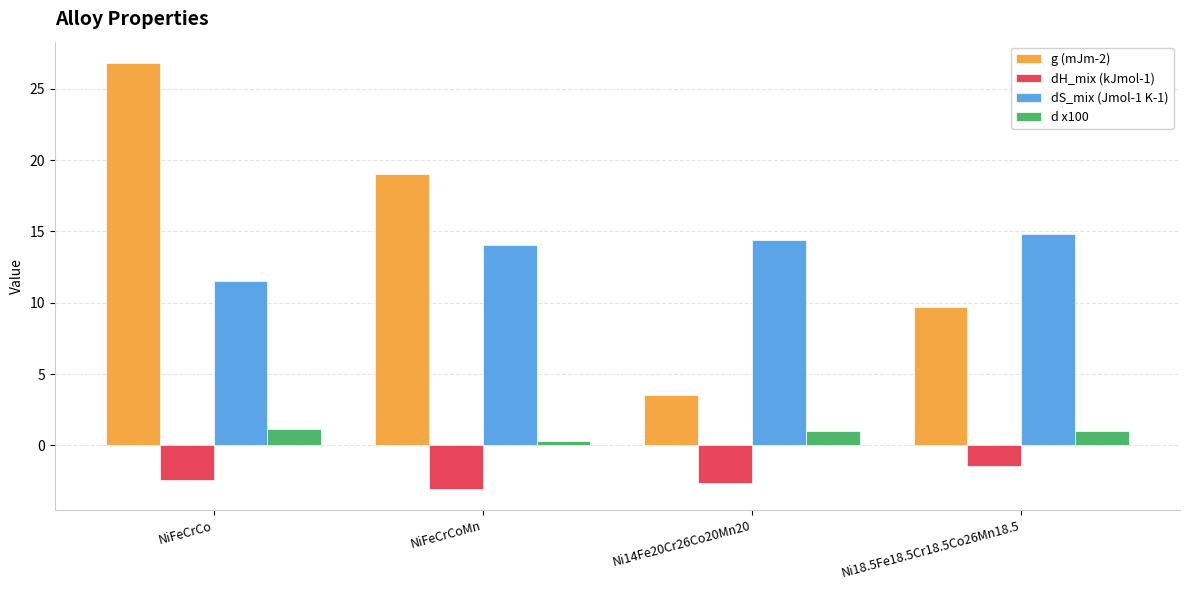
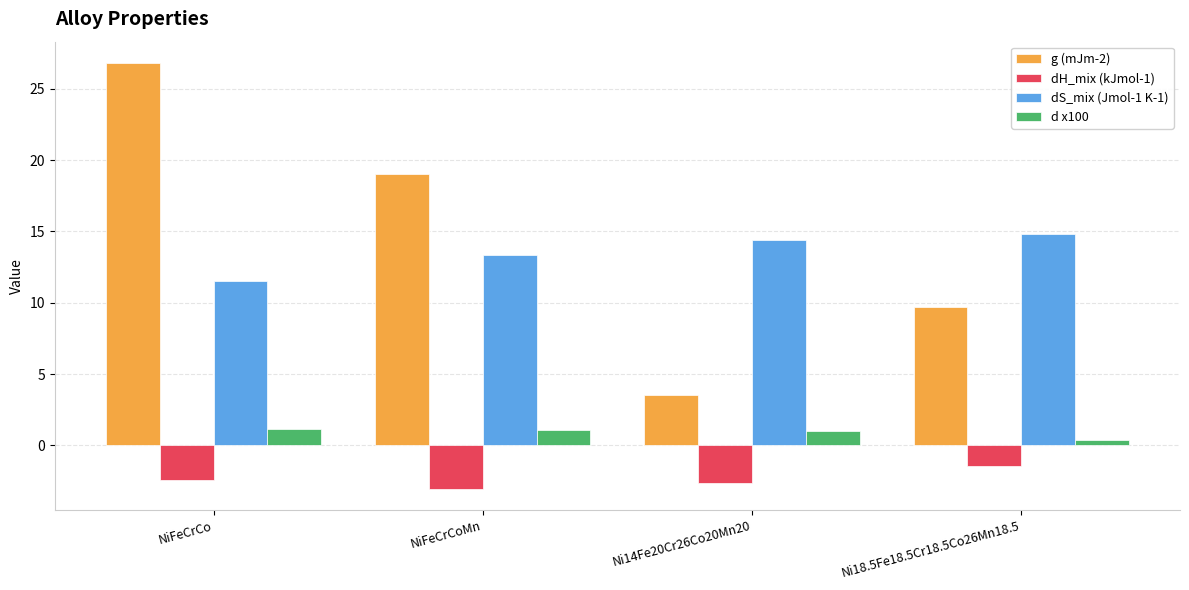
dS_mix (Jmol-1 K-1), NiFeCrCoMn: 14.1 -> 13.4
d x100, NiFeCrCoMn: 0.3 -> 1.1
d x100, Ni18.5Fe18.5Cr18.5Co26Mn18.5: 1.0 -> 0.4
